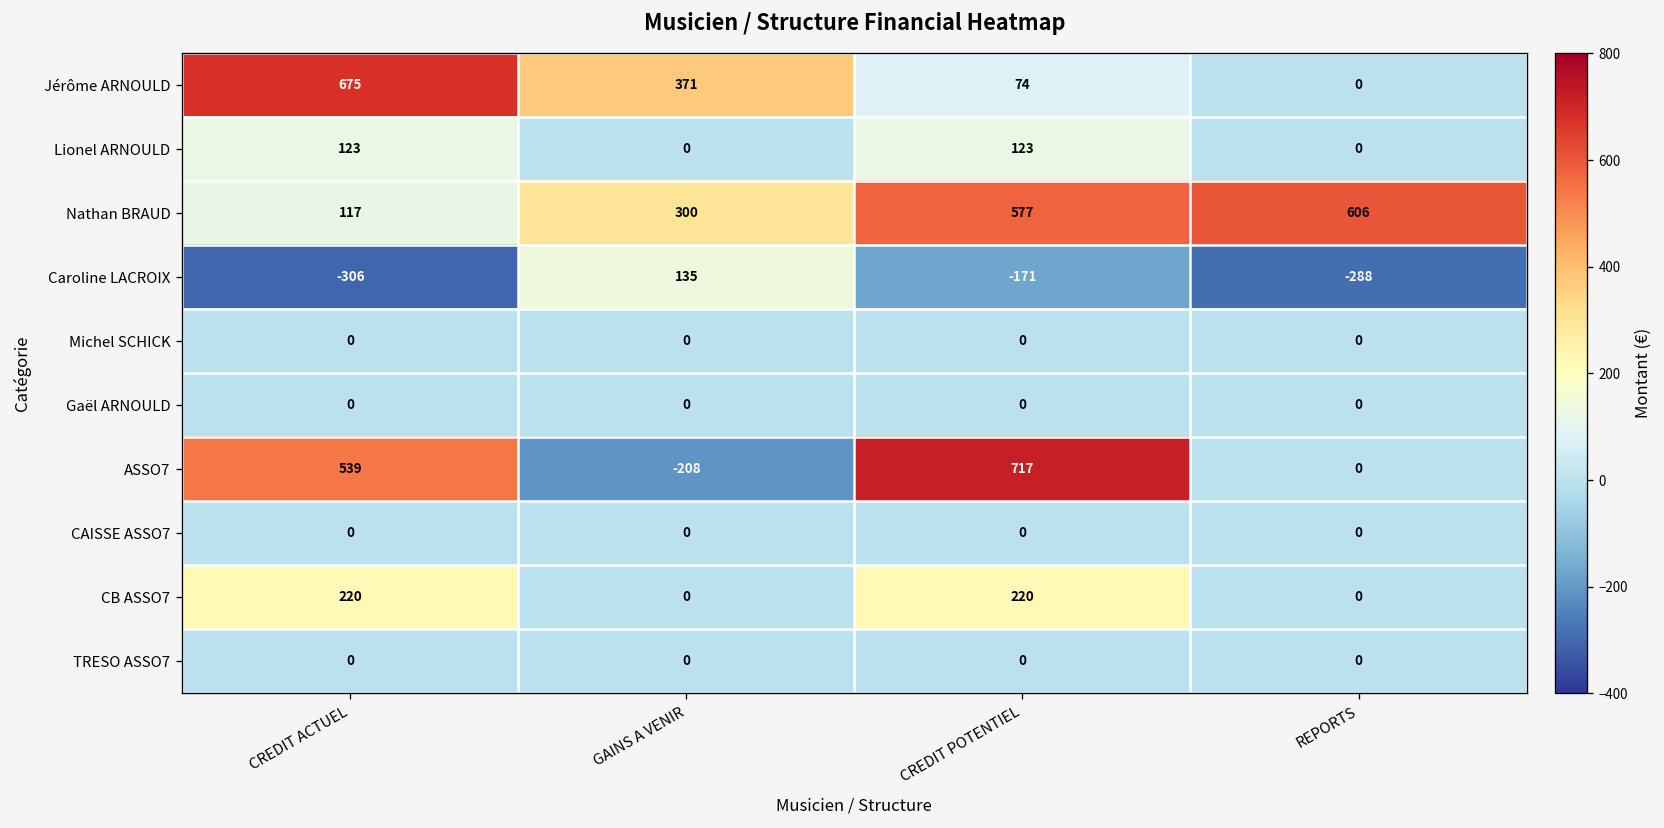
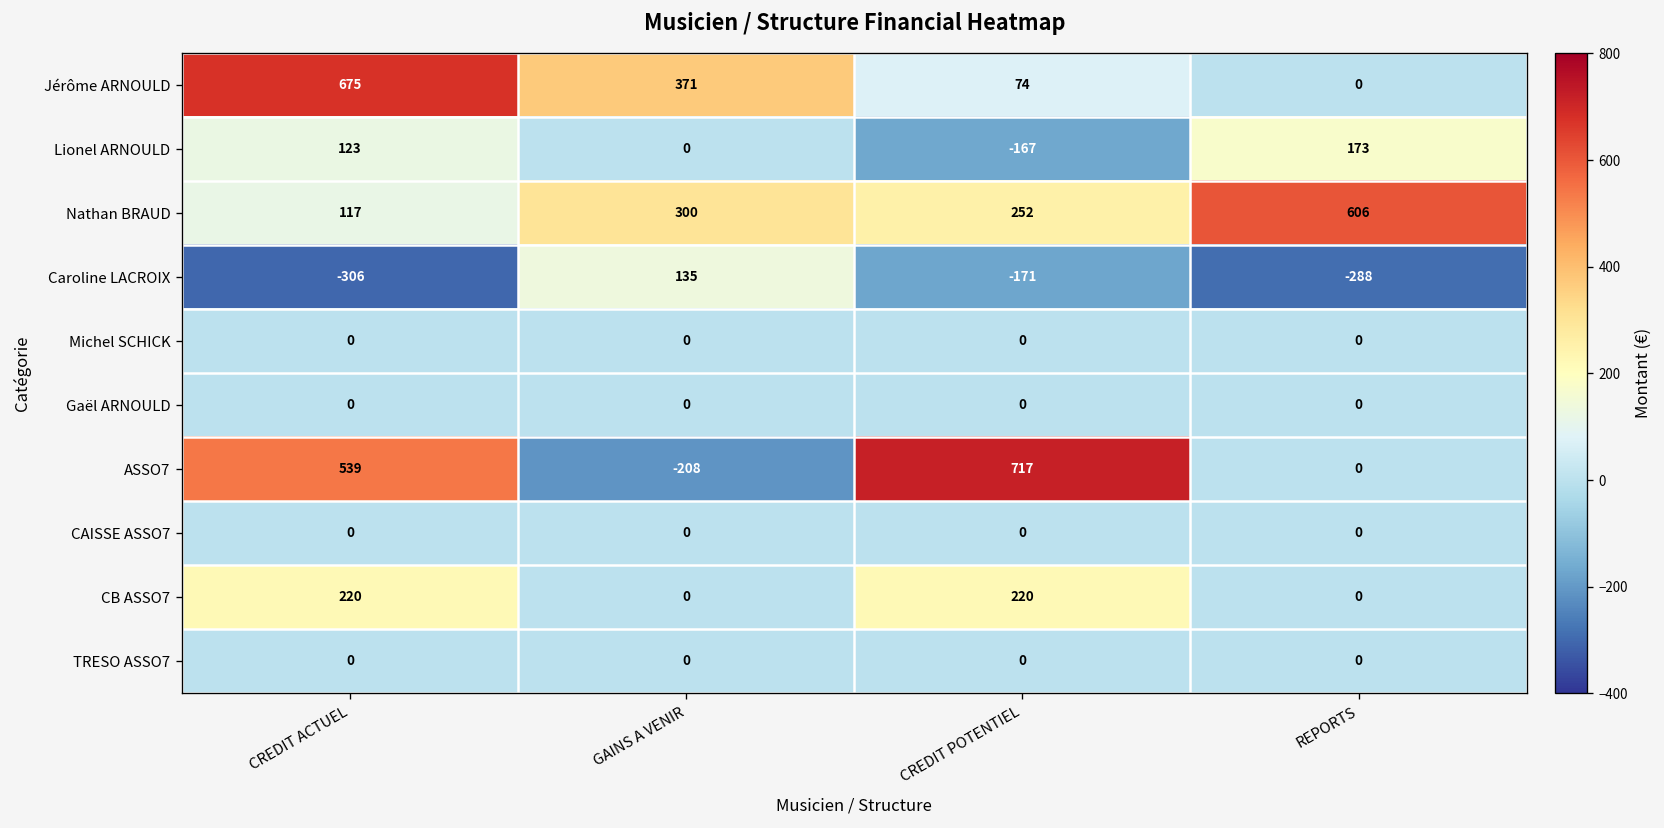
Lionel ARNOULD, CREDIT POTENTIEL: 123 -> -167
Lionel ARNOULD, REPORTS: 0 -> 173
Nathan BRAUD, CREDIT POTENTIEL: 577 -> 252
